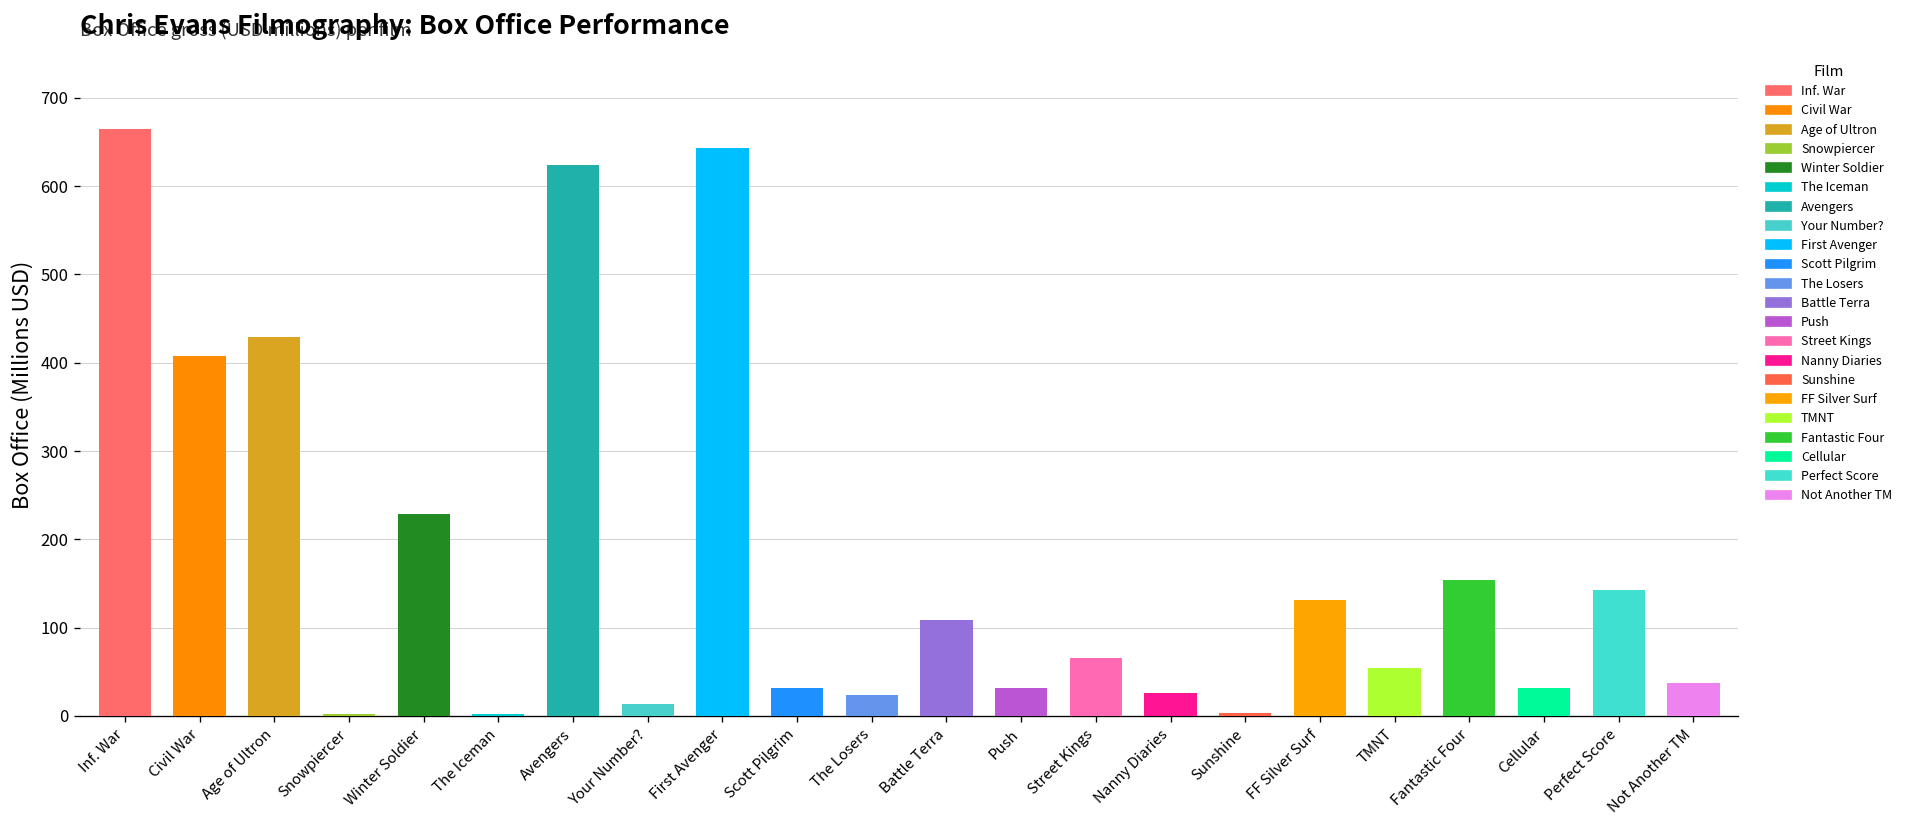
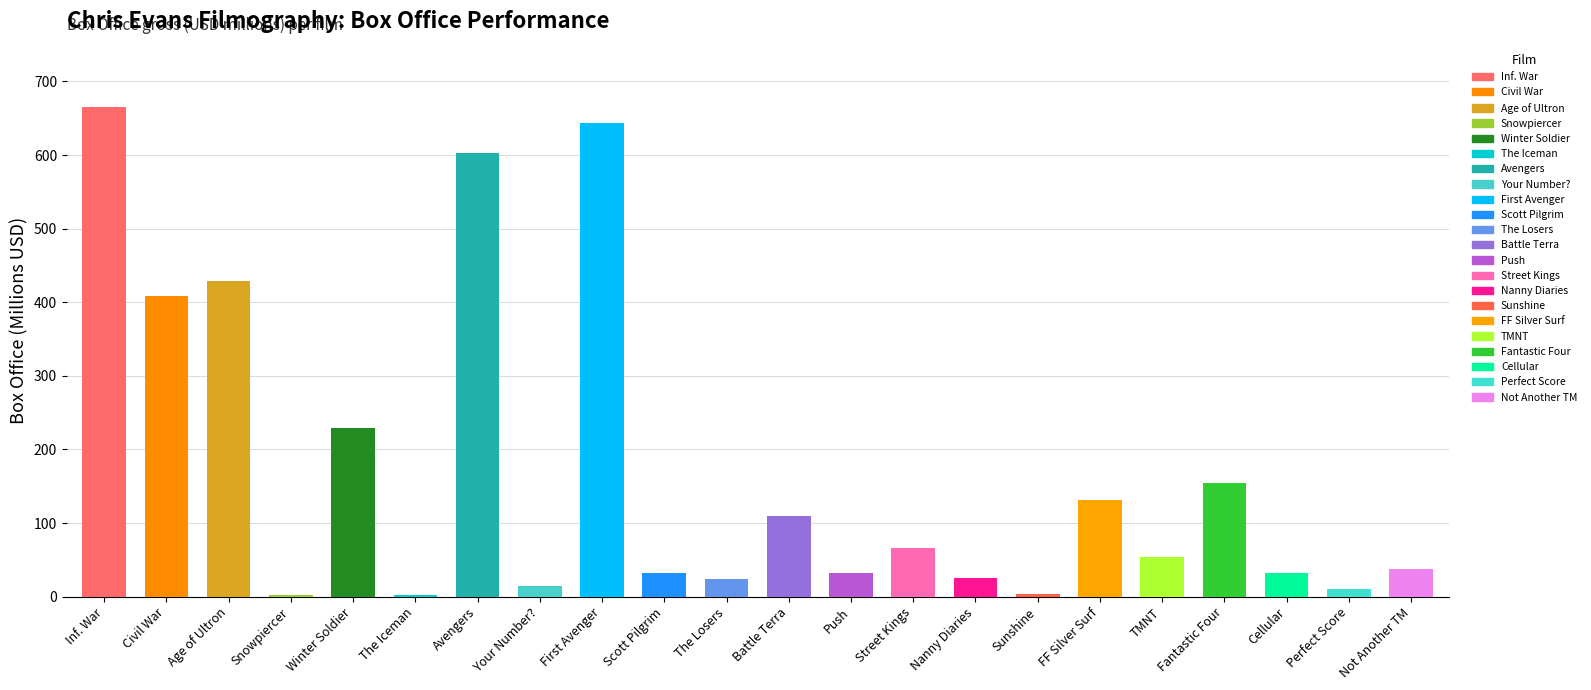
Avengers: 620 -> 600
Perfect Score: 140 -> 10
